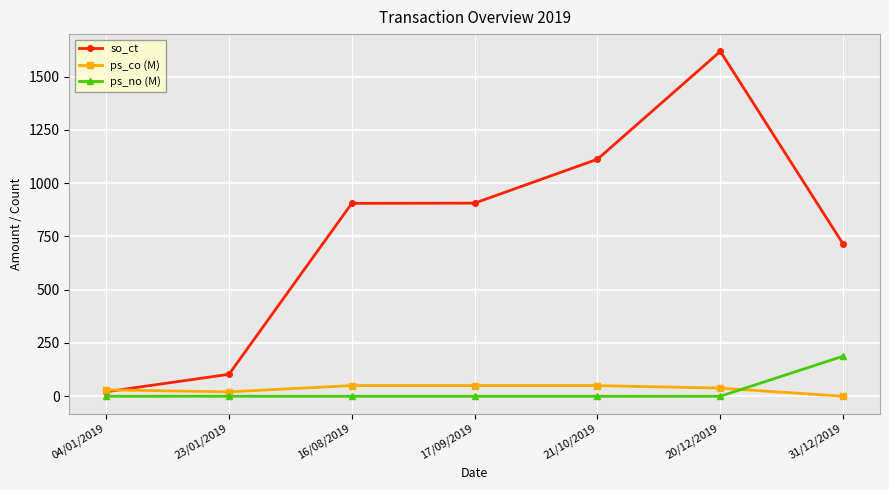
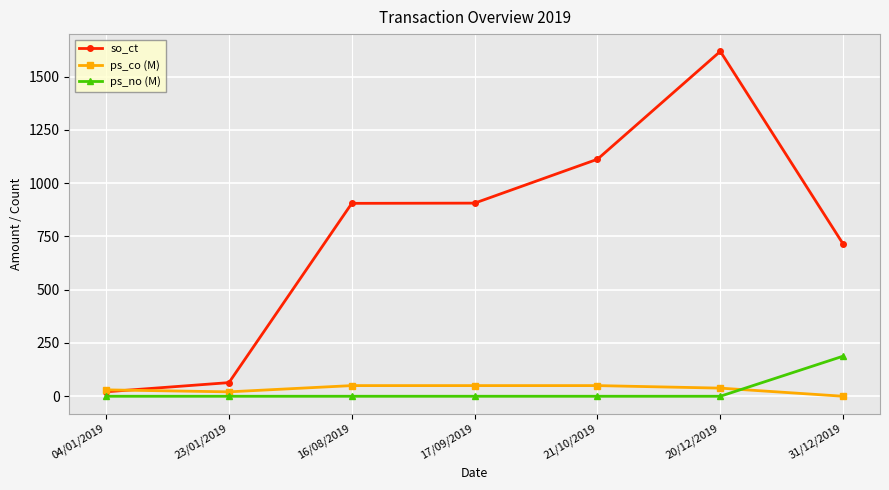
so_ct, 23/01/2019: 100 -> 60
